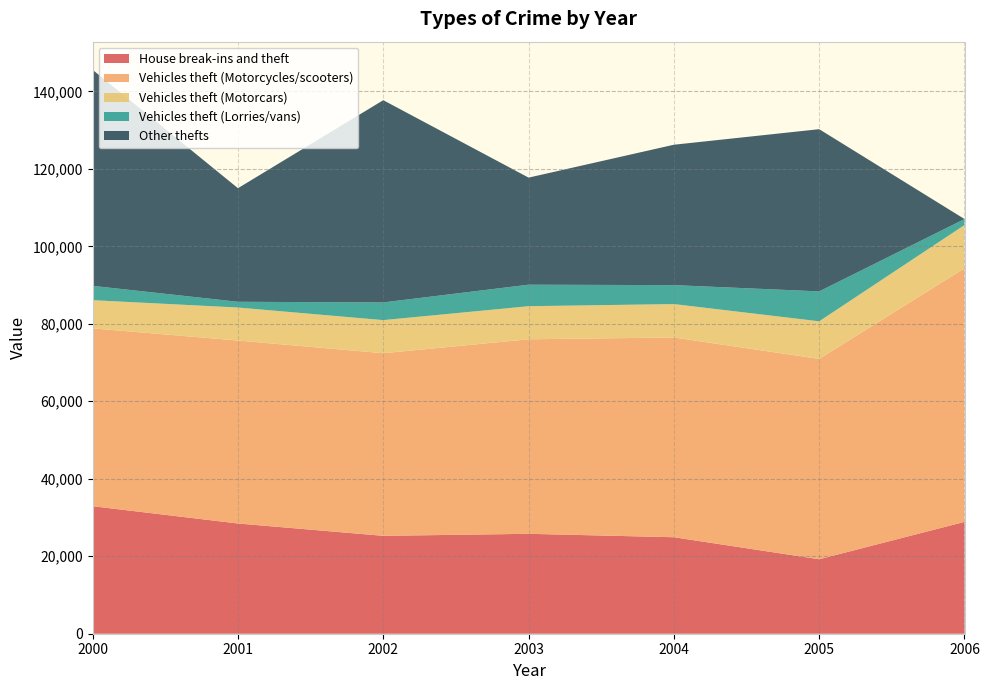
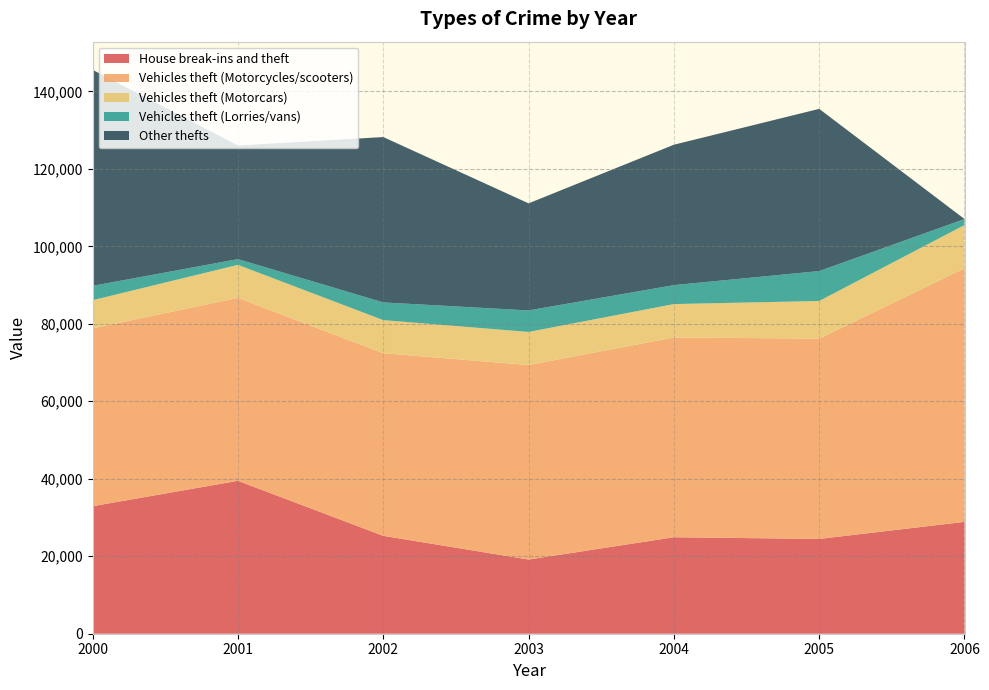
House break-ins and theft, 2001: 28,000 -> 39,000
Other thefts, 2002: 52,000 -> 43,000
House break-ins and theft, 2003: 26,000 -> 19,000
House break-ins and theft, 2005: 19,000 -> 24,000
